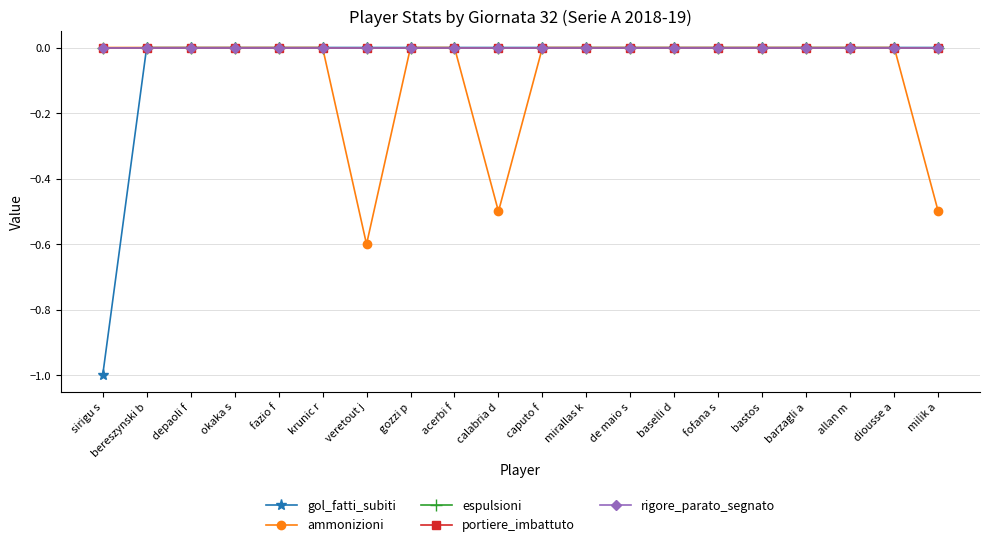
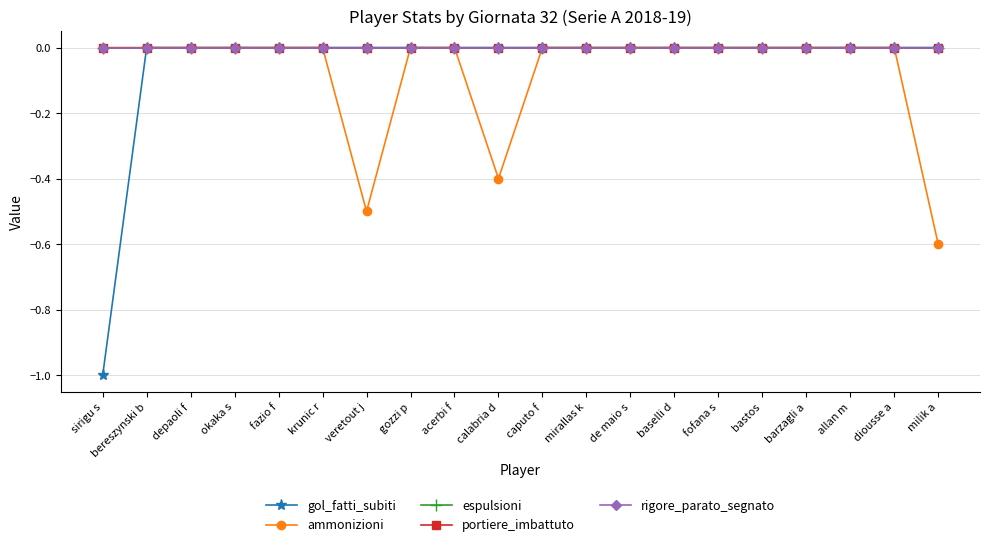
ammonizioni, veretout j: -0.6 -> -0.5
ammonizioni, calabria d: -0.5 -> -0.4
ammonizioni, milik a: -0.5 -> -0.6
